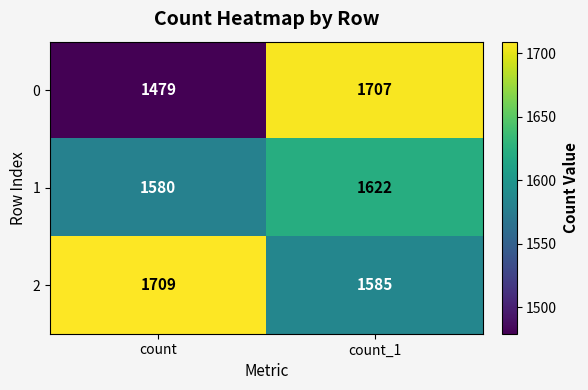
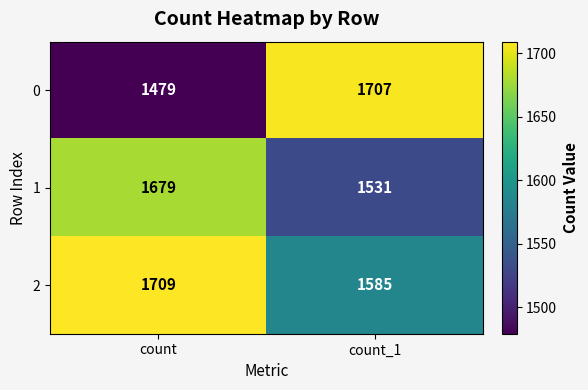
1, count: 1580 -> 1679
1, count_1: 1622 -> 1531
